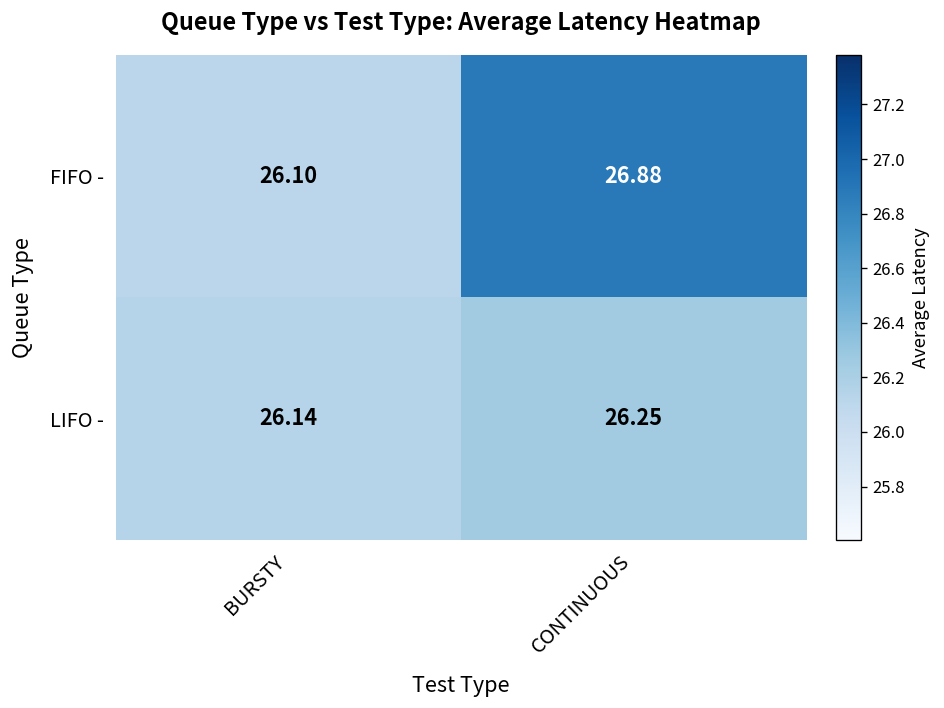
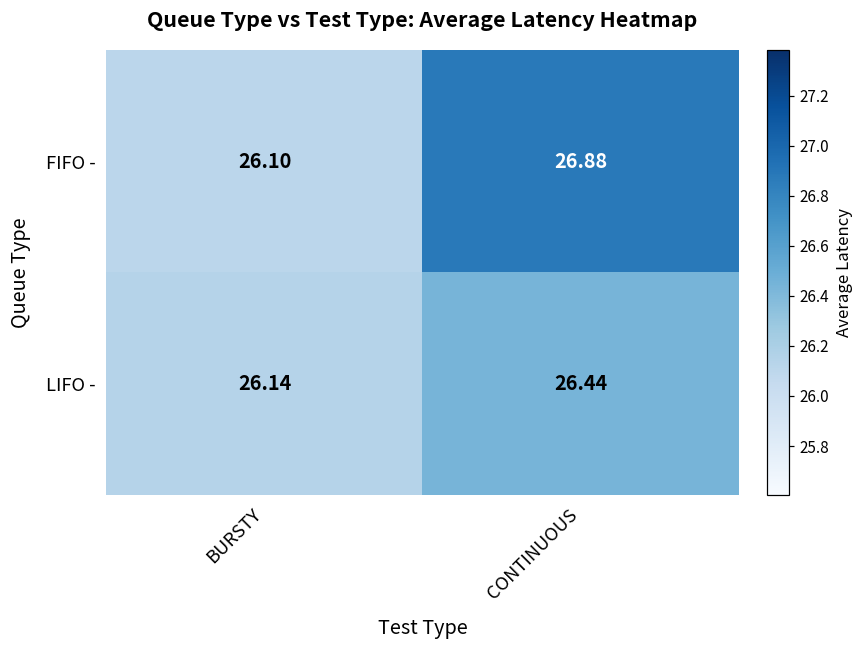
LIFO -, CONTINUOUS: 26.25 -> 26.44
